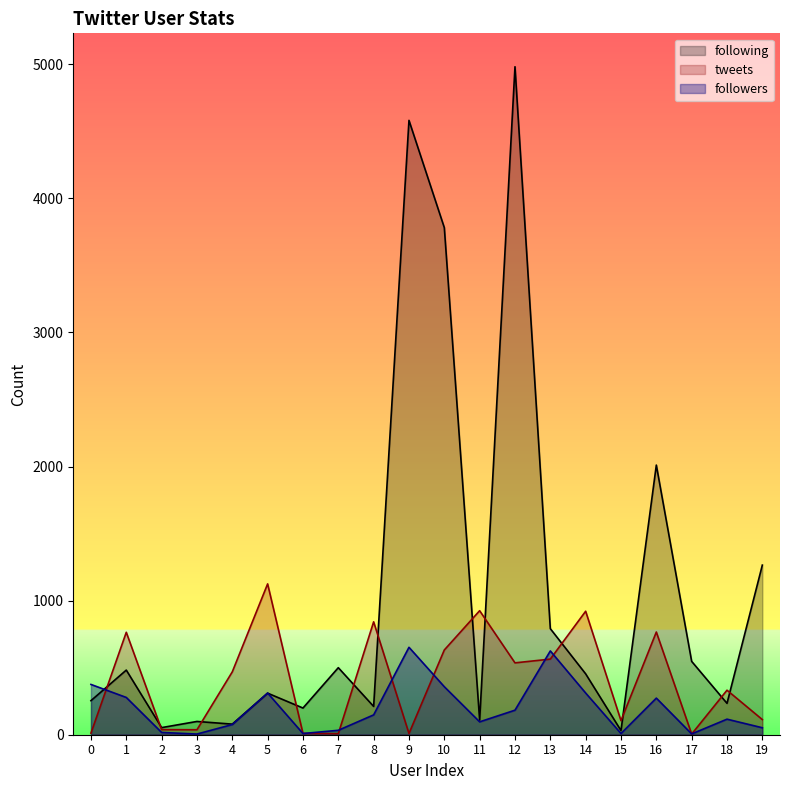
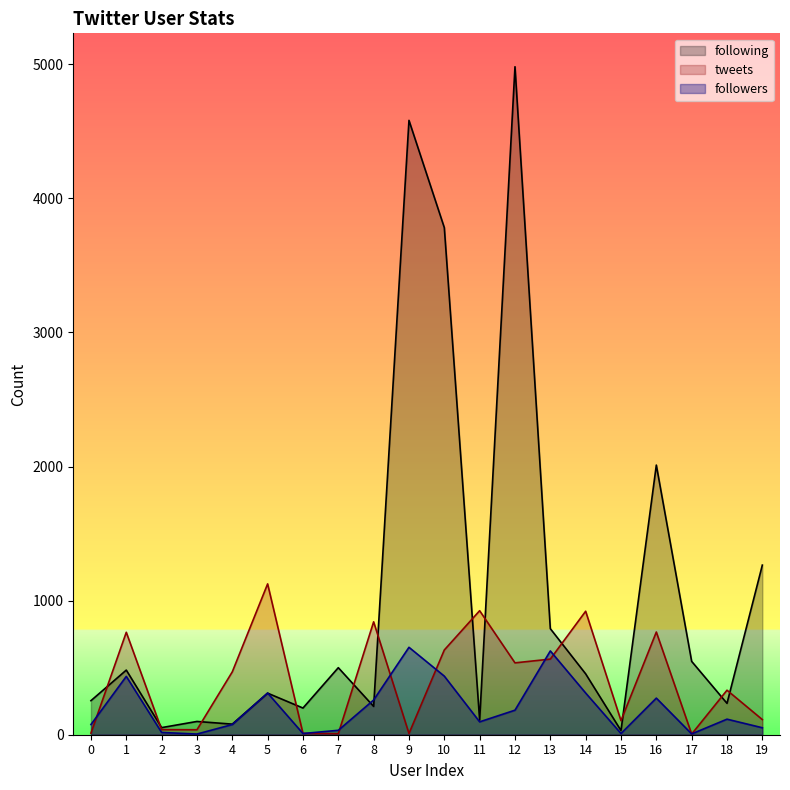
followers, 0: 380 -> 80
followers, 1: 280 -> 440
followers, 8: 150 -> 260
followers, 10: 360 -> 440
